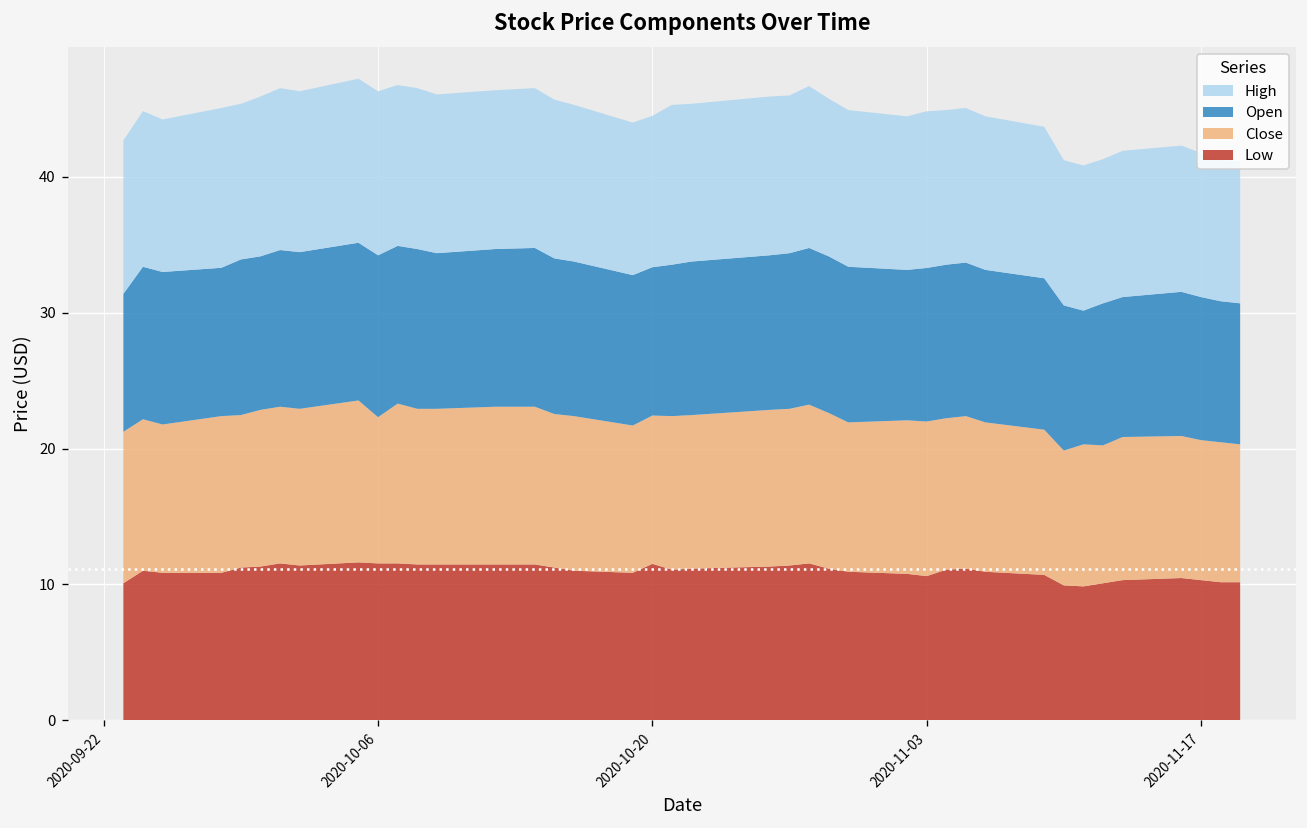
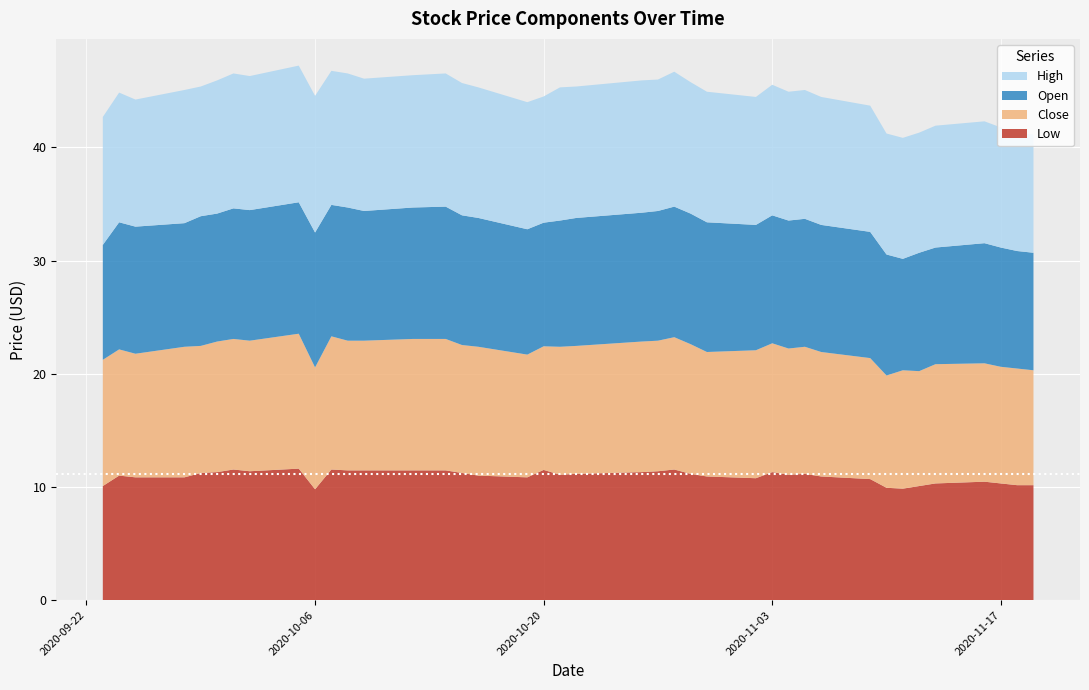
Low, 2020-10-06: 11.5 -> 9.8
Low, 2020-11-03: 10.6 -> 11.3
